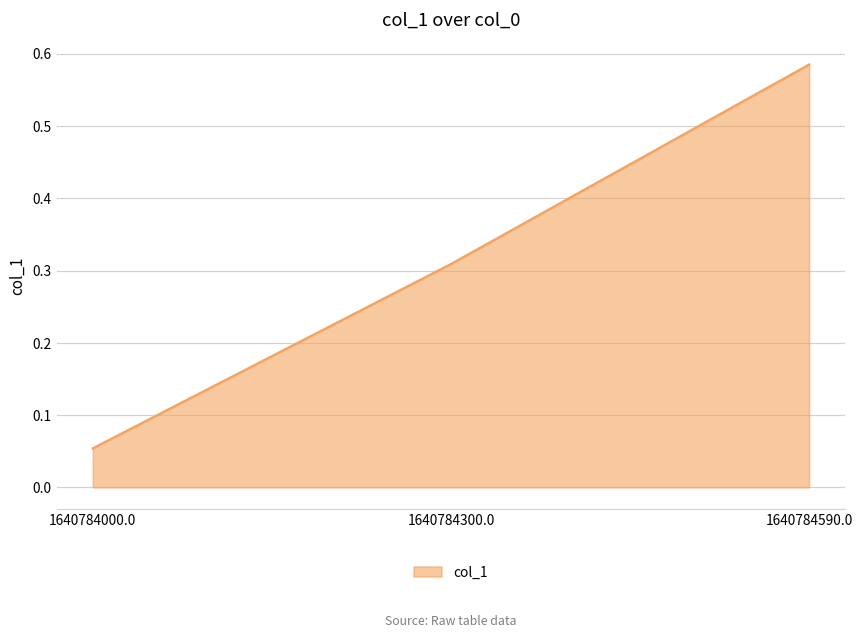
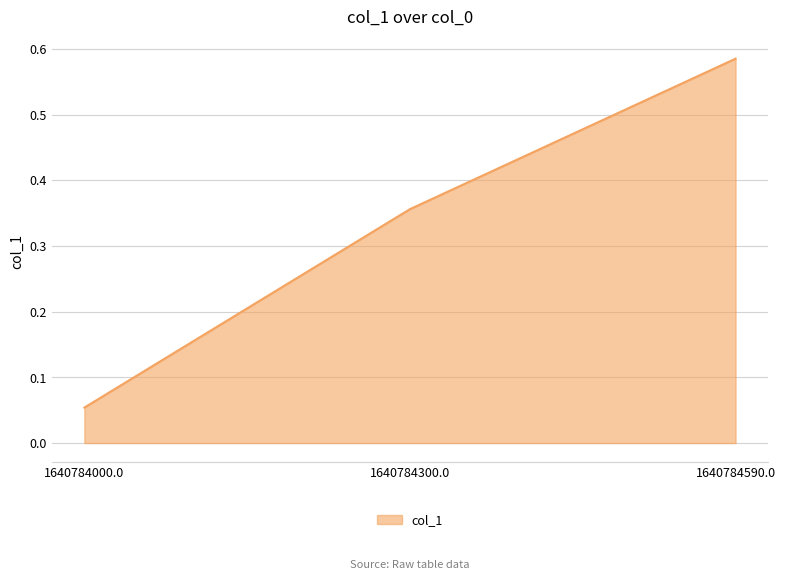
1640784300.0: 0.31 -> 0.36
